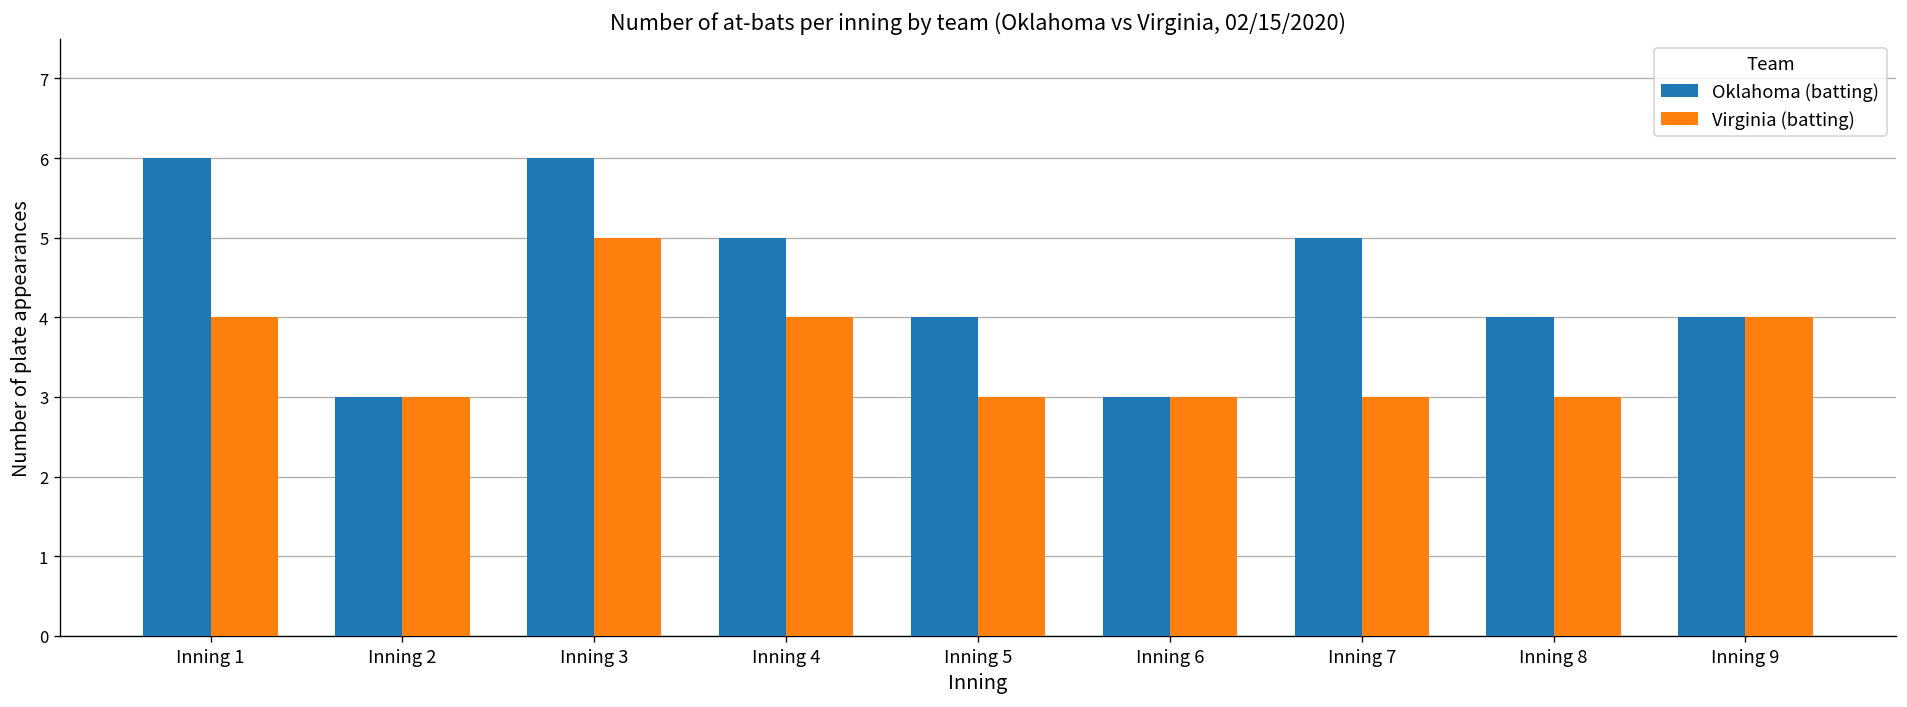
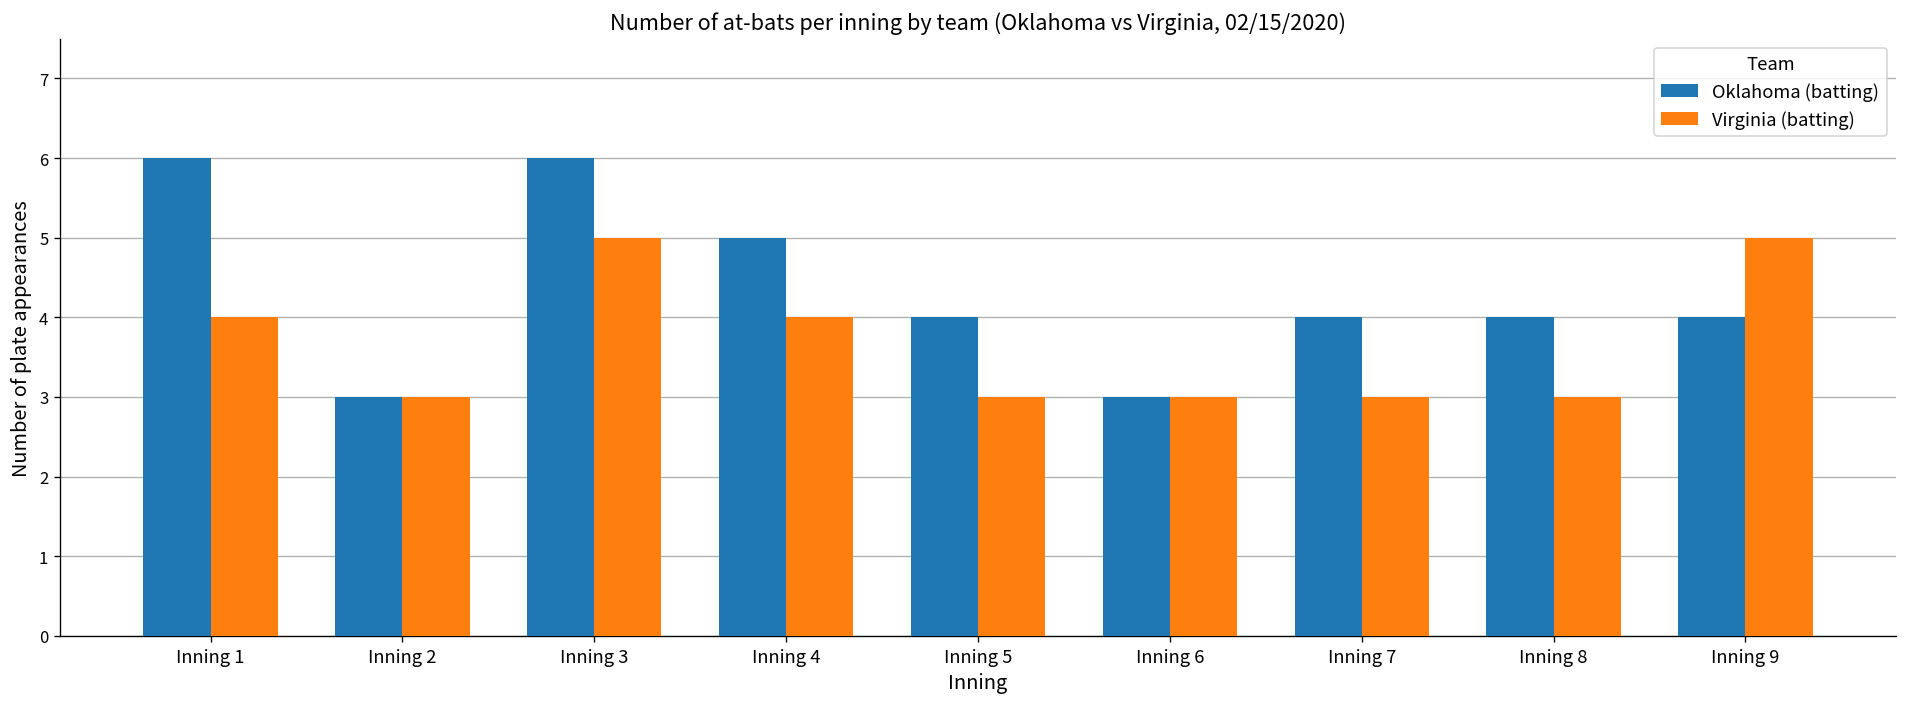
Oklahoma (batting), Inning 7: 5 -> 4
Virginia (batting), Inning 9: 4 -> 5
